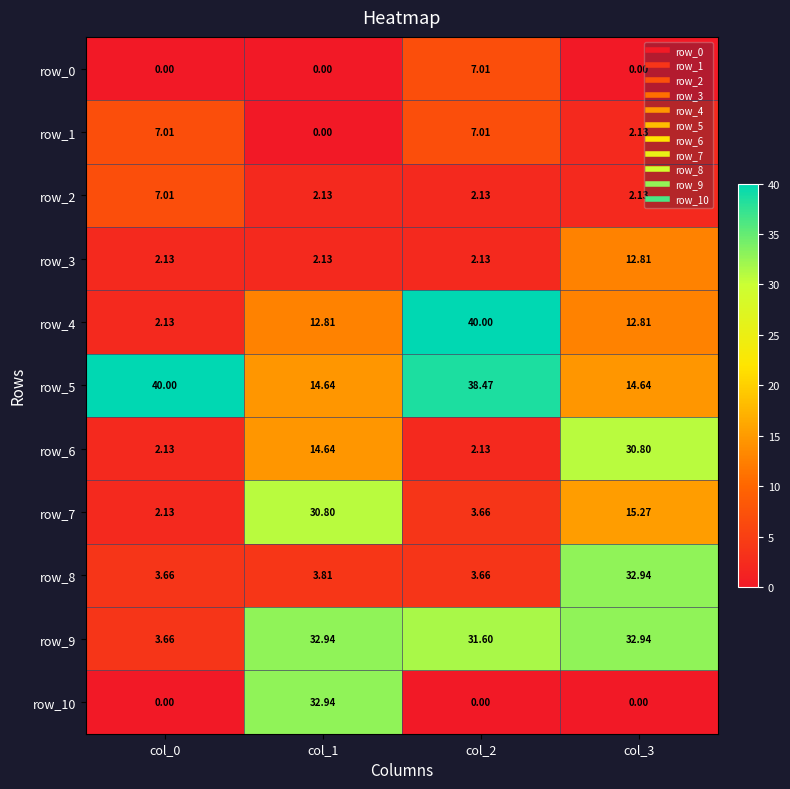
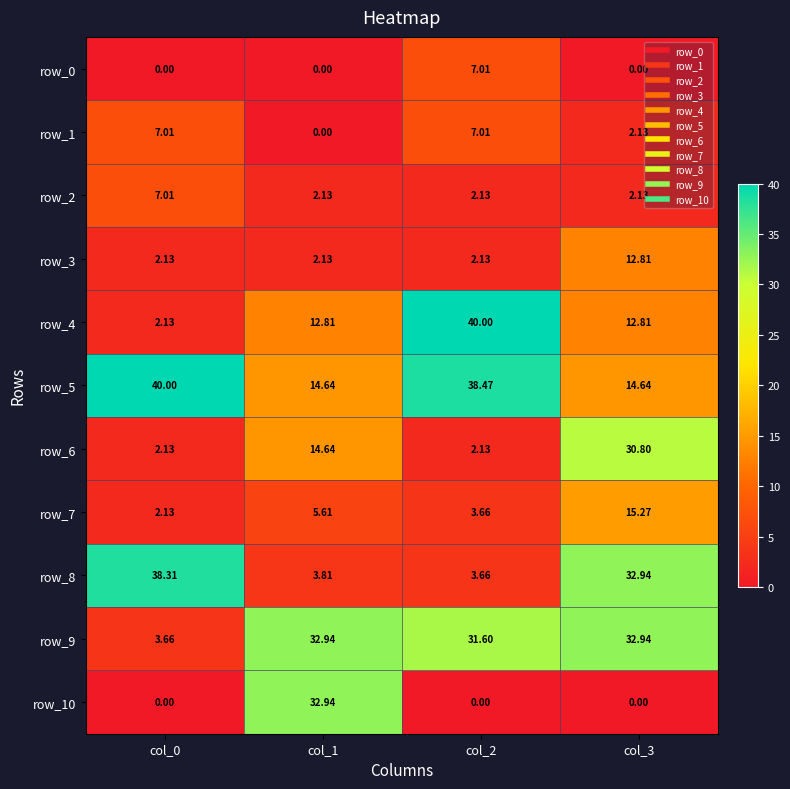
row_7, col_1: 30.80 -> 5.61
row_8, col_0: 3.66 -> 38.31
